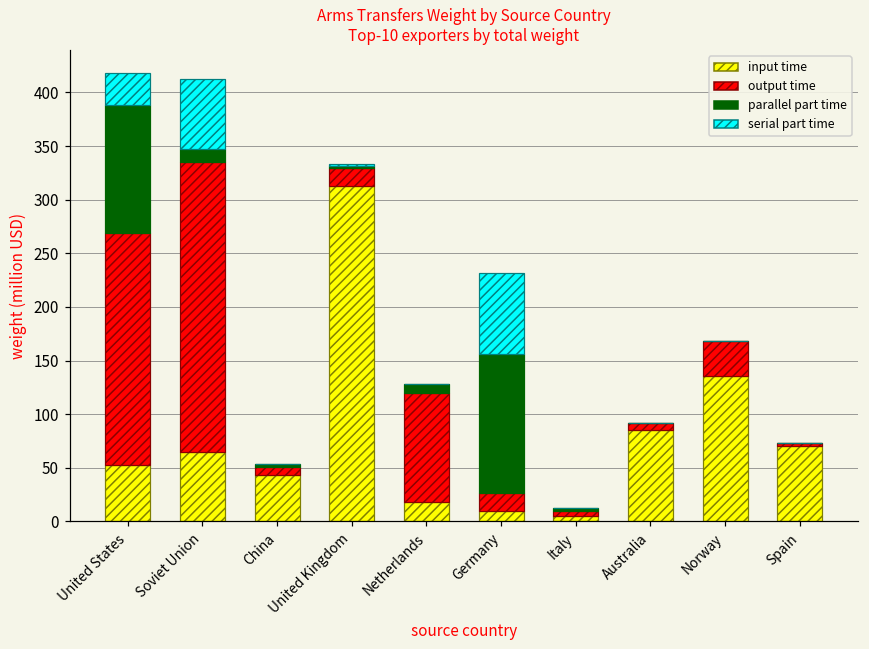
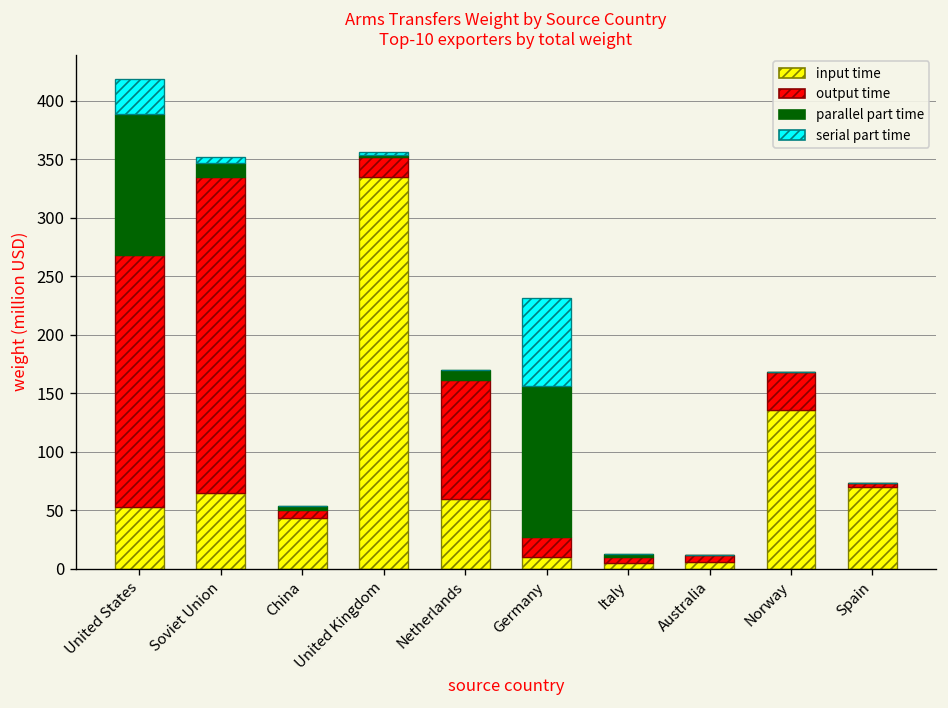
serial part time, Soviet Union: 70 -> 0
input time, United Kingdom: 310 -> 340
input time, Netherlands: 20 -> 60
input time, Australia: 90 -> 10
